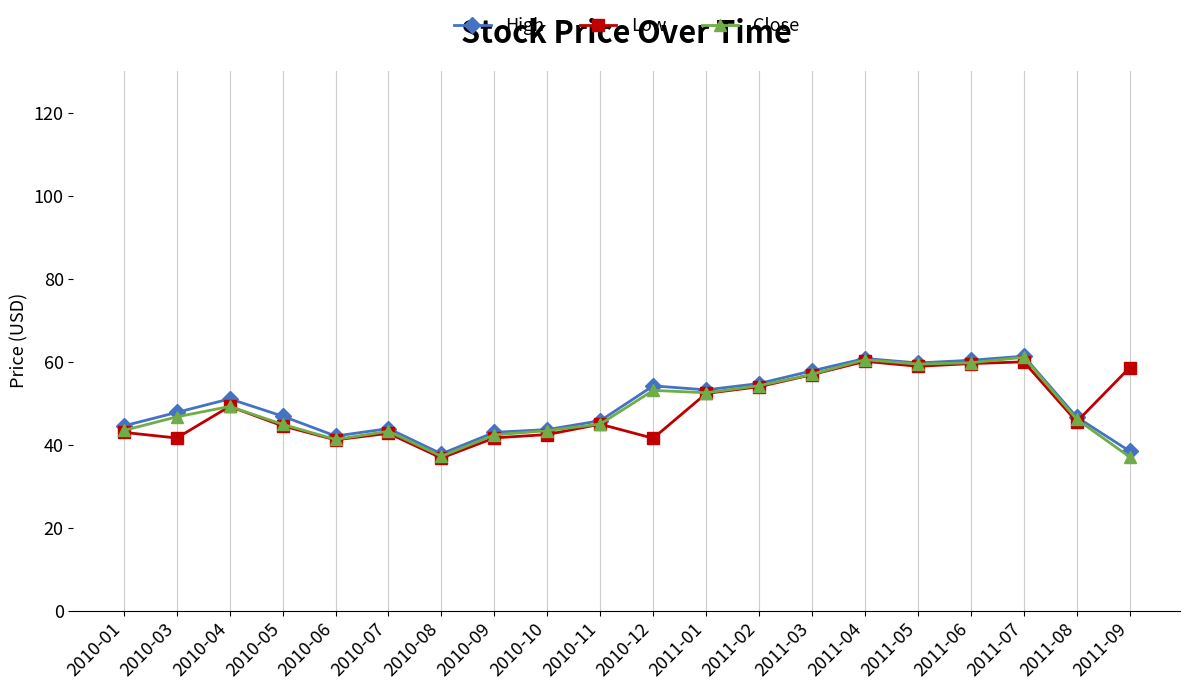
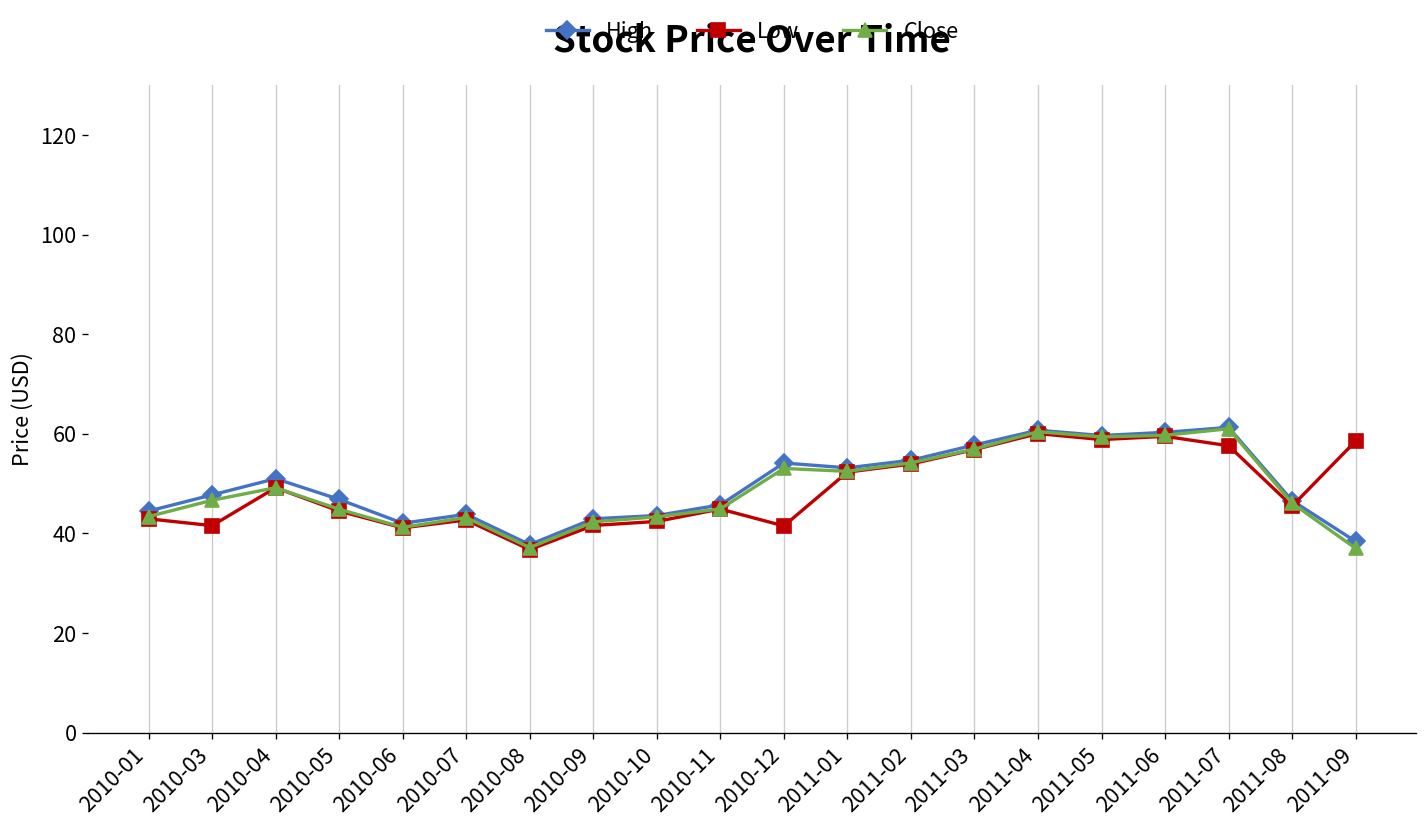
Low, 2011-07: 60 -> 58
